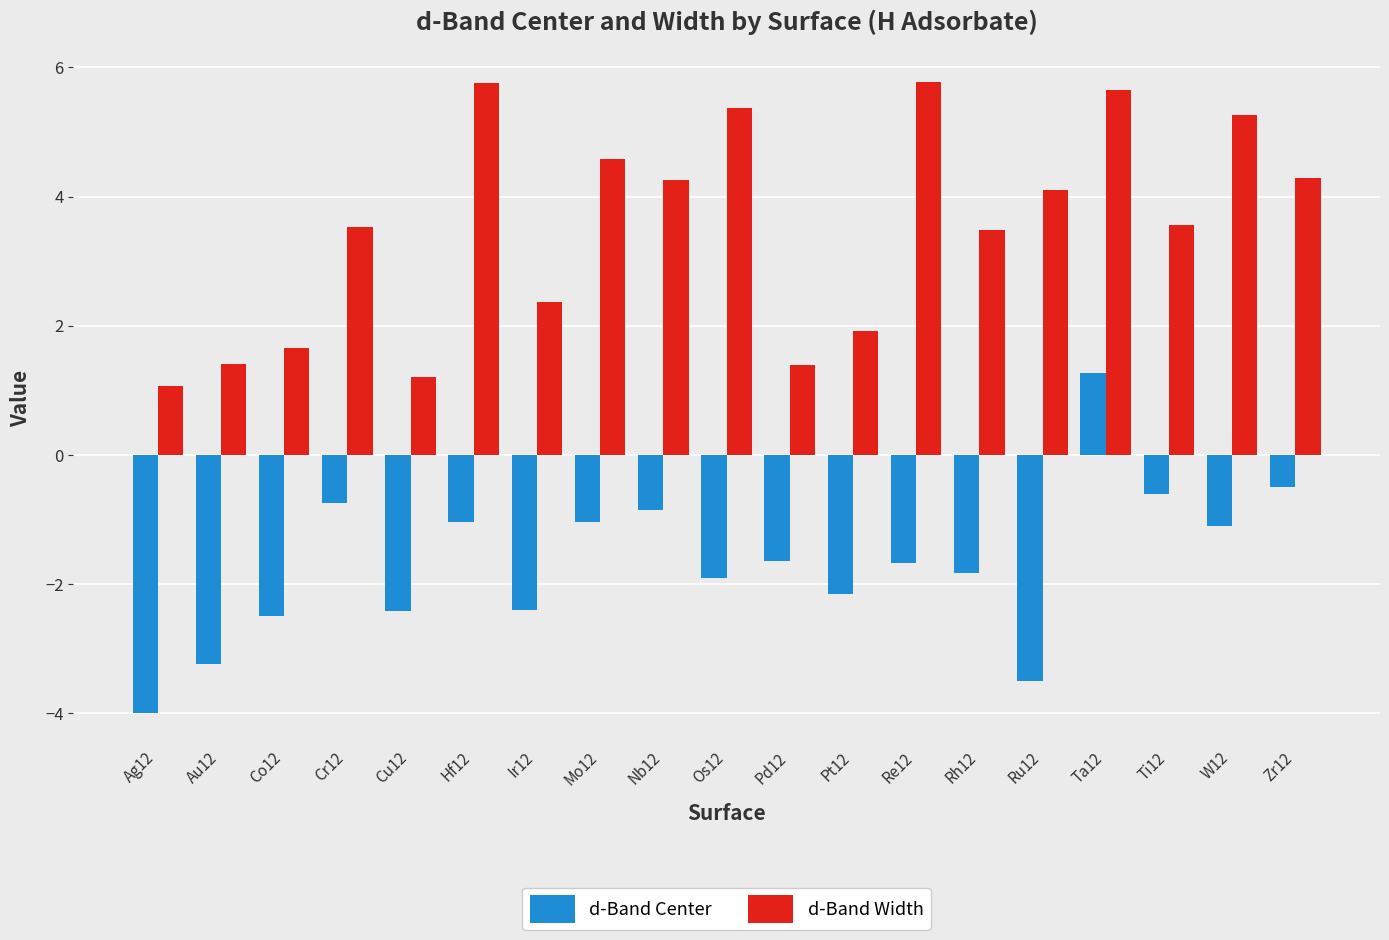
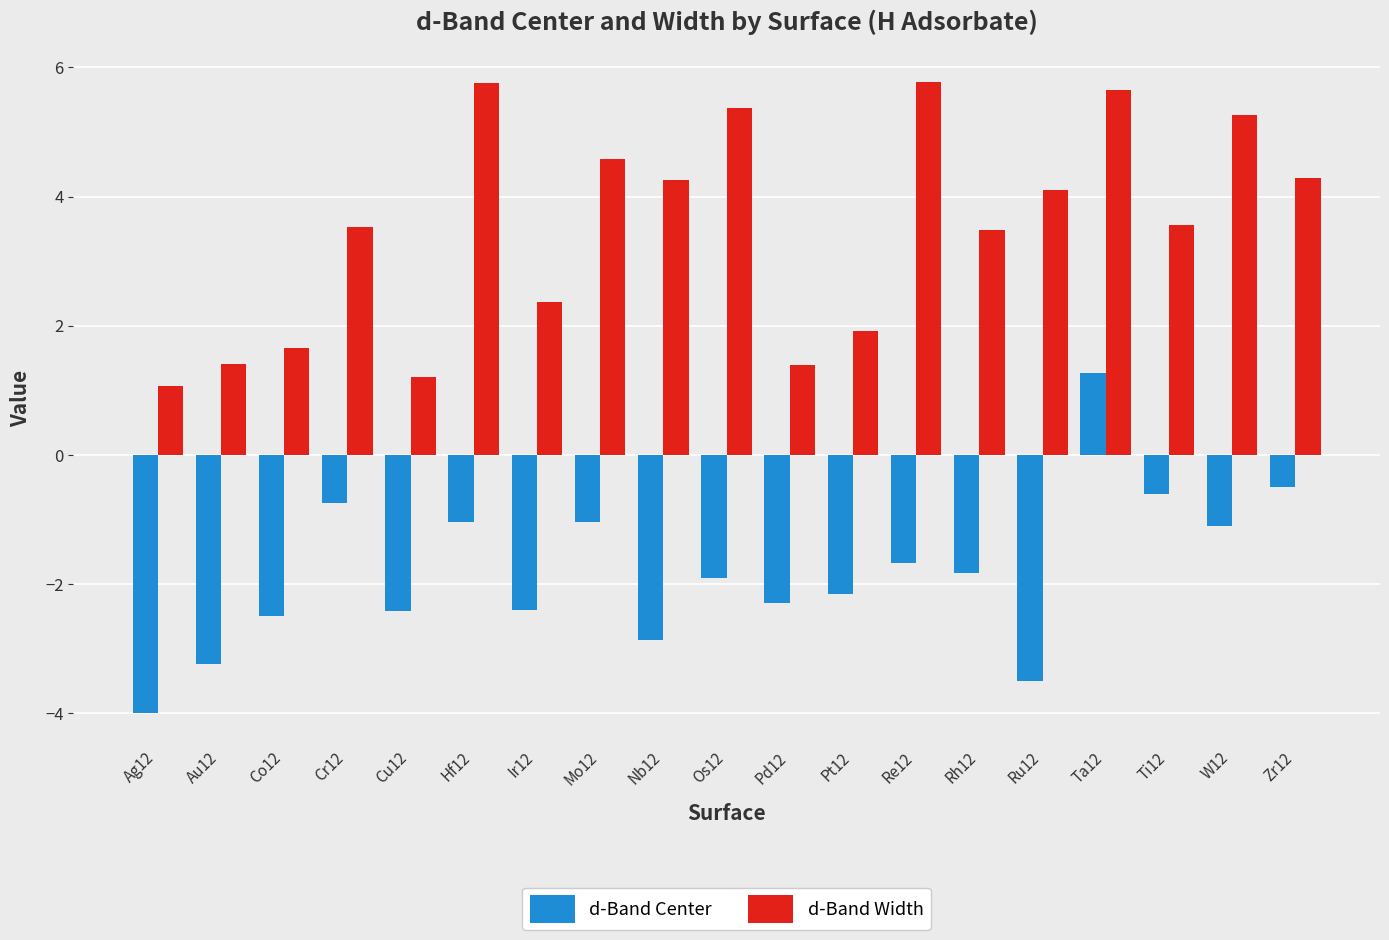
d-Band Center, Nb12: -0.9 -> -2.9
d-Band Center, Pd12: -1.6 -> -2.3
